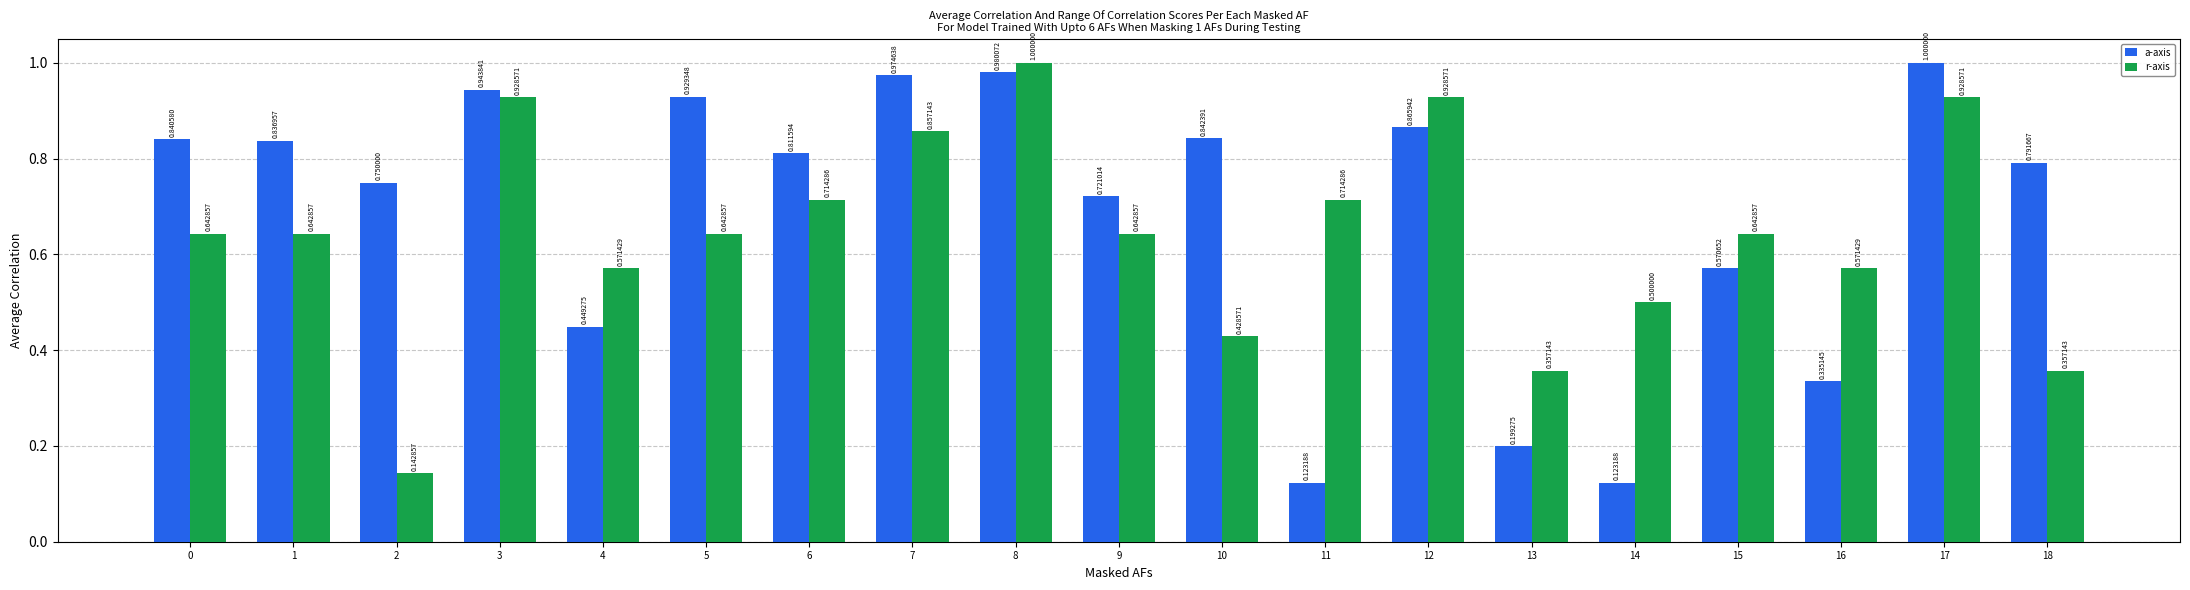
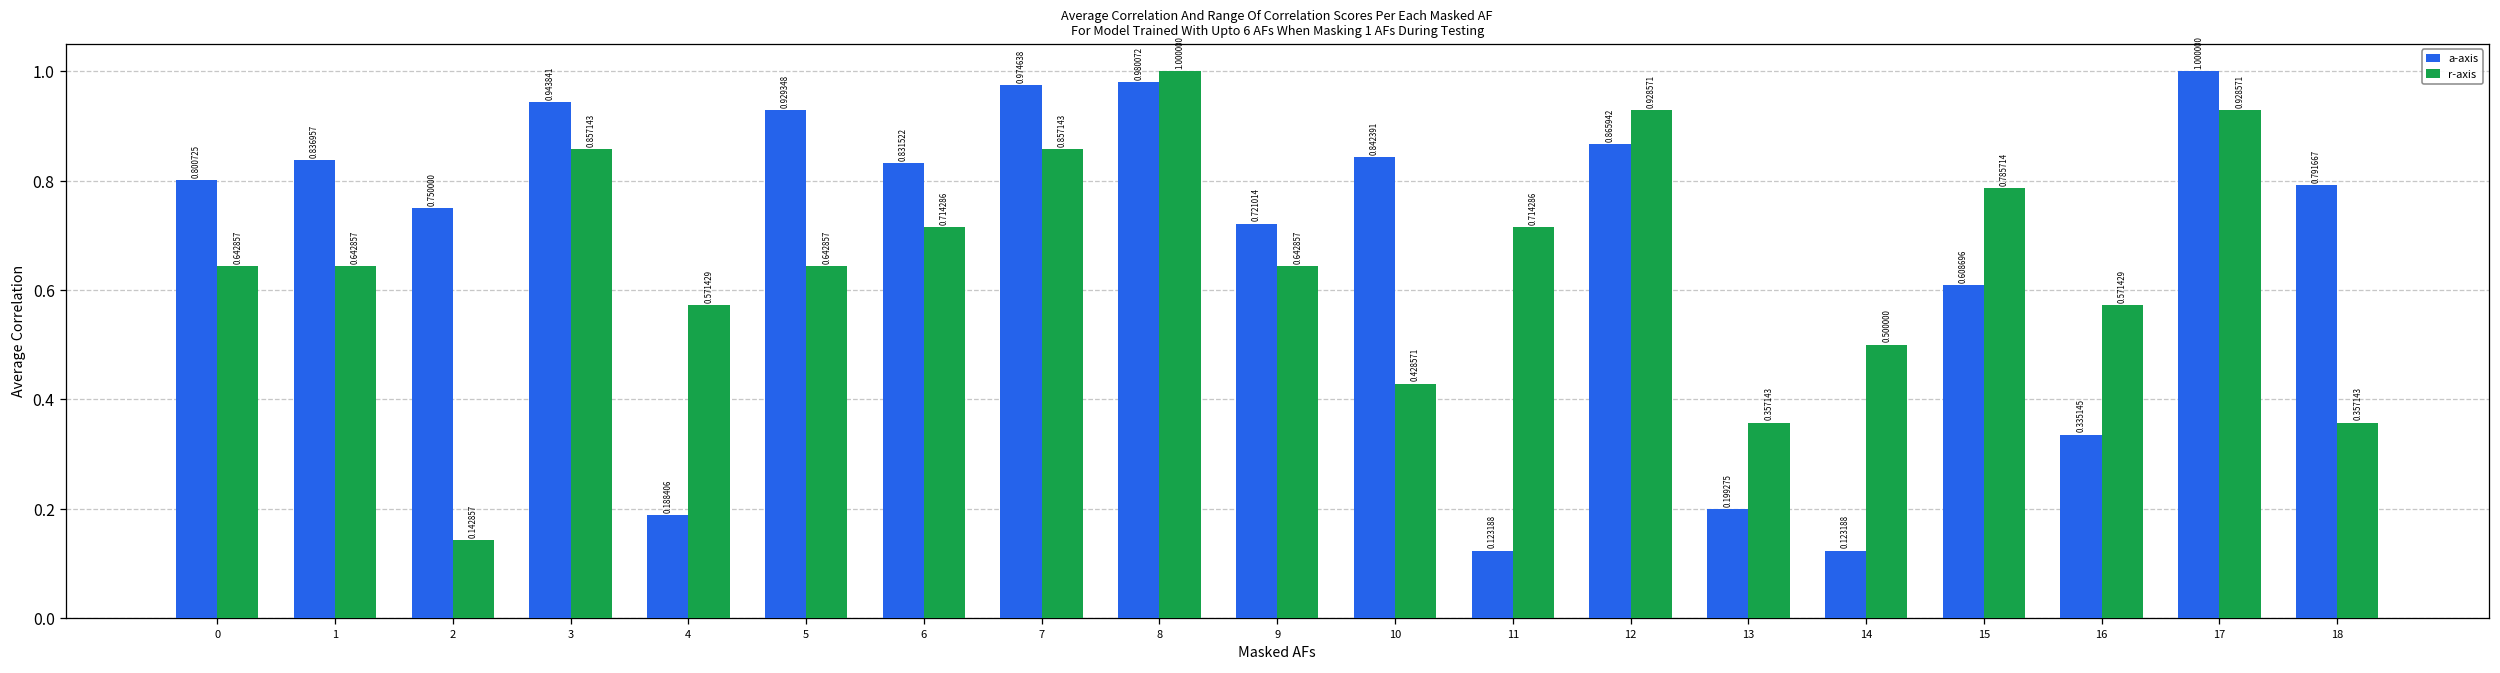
a-axis, 0: 0.840580 -> 0.800725
r-axis, 3: 0.928571 -> 0.857143
a-axis, 4: 0.449275 -> 0.188406
a-axis, 6: 0.811594 -> 0.831522
a-axis, 15: 0.570652 -> 0.608696
r-axis, 15: 0.642857 -> 0.785714
